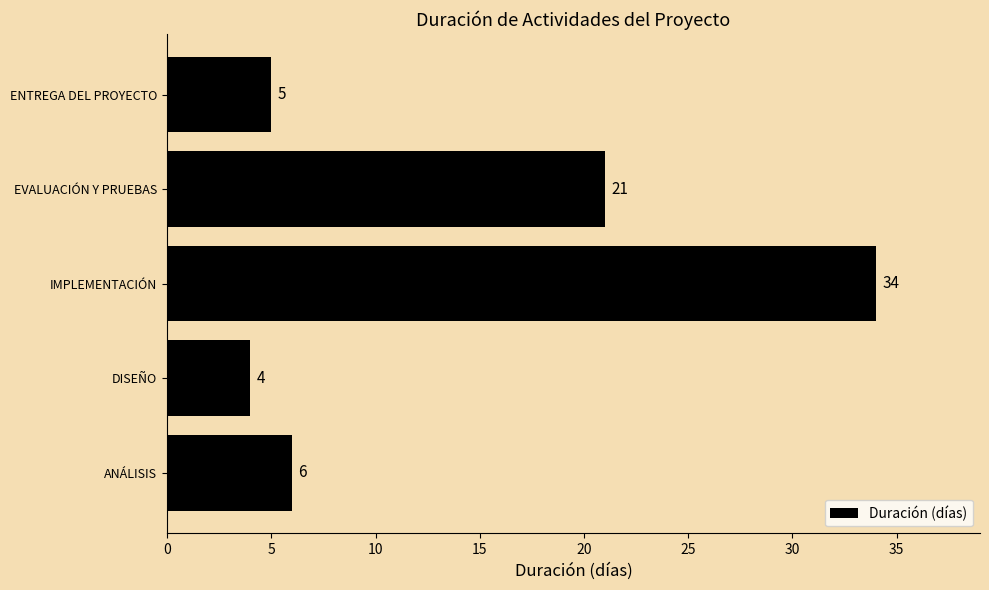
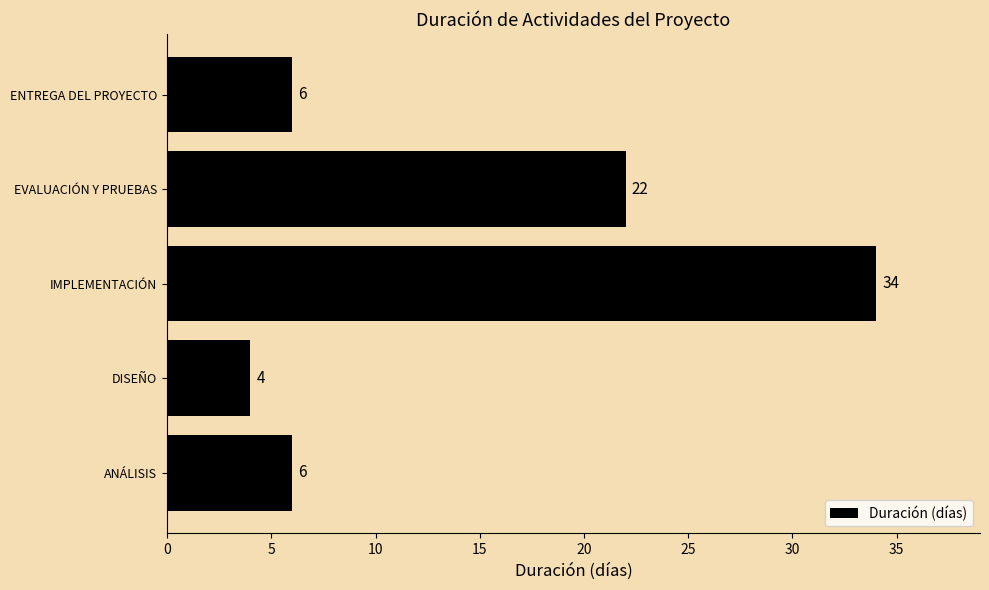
ENTREGA DEL PROYECTO: 5 -> 6
EVALUACIÓN Y PRUEBAS: 21 -> 22
